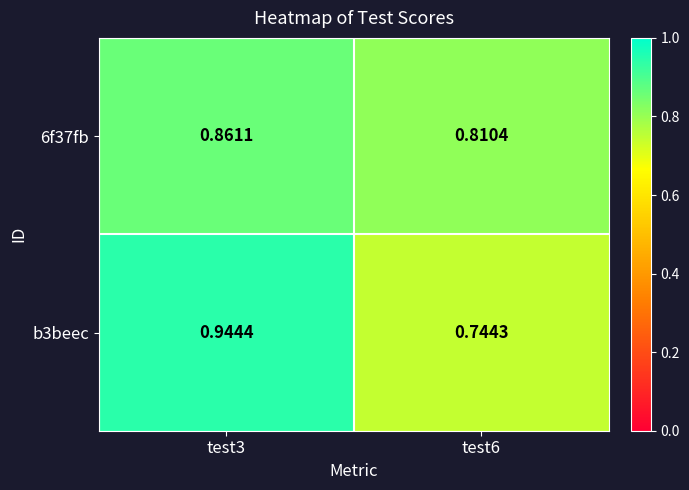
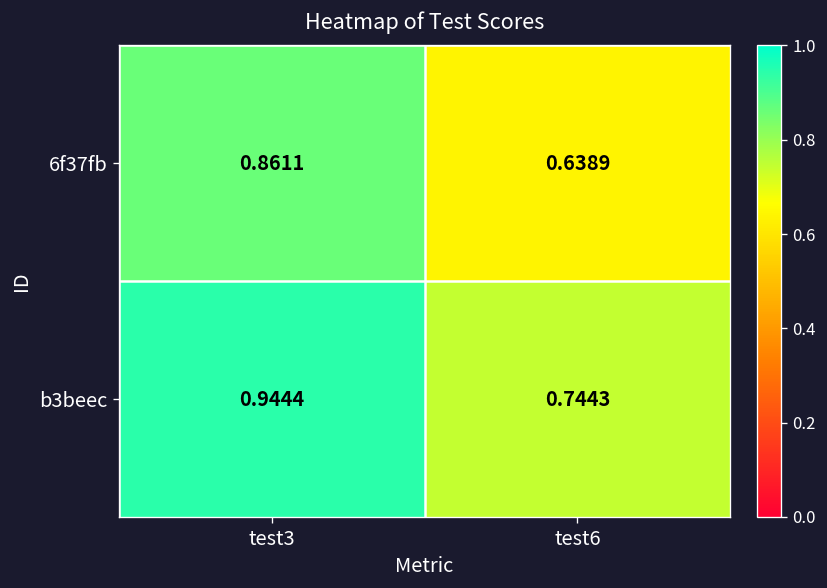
6f37fb, test6: 0.8104 -> 0.6389
